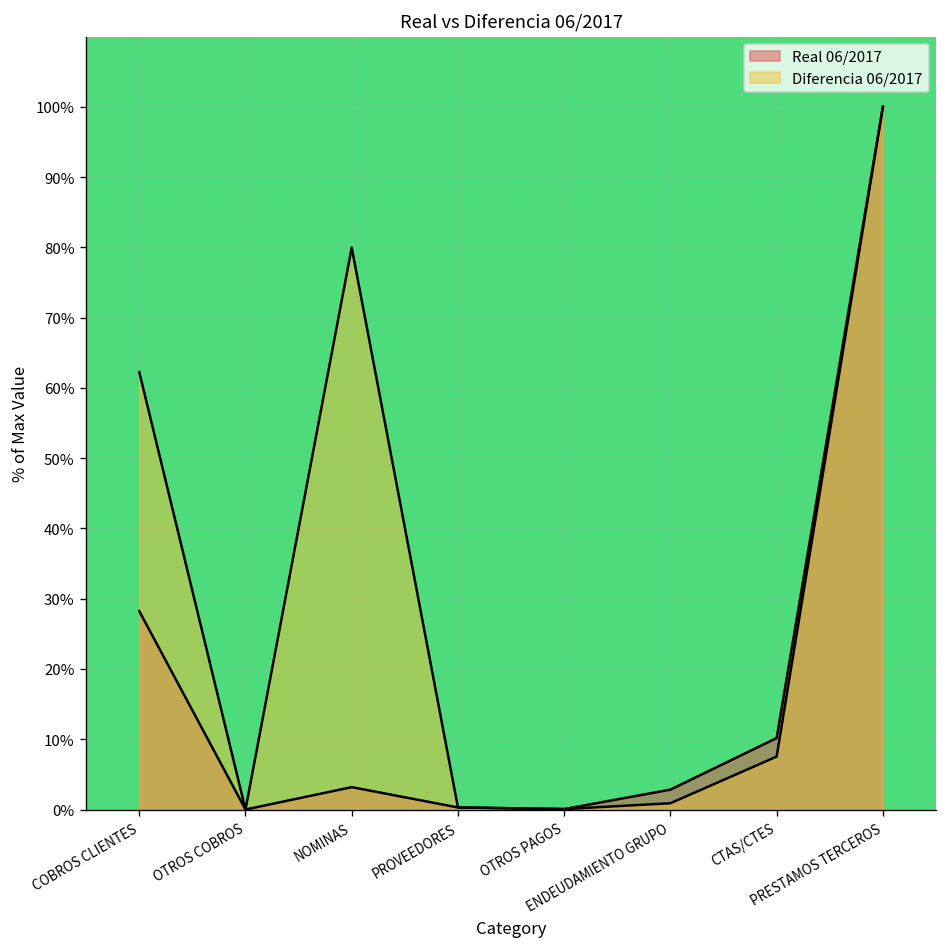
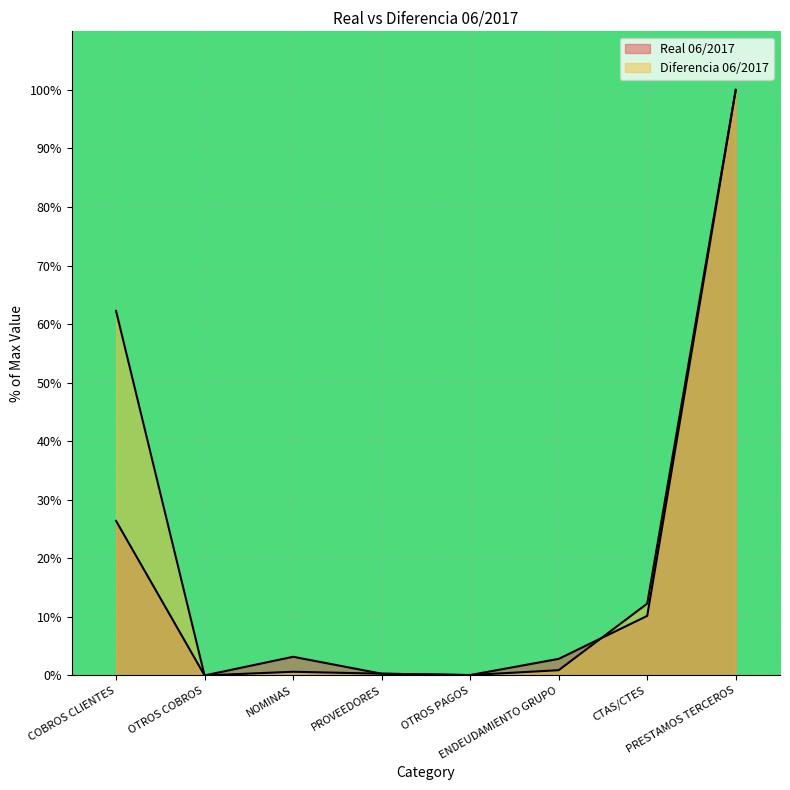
Real 06/2017, COBROS CLIENTES: 28% -> 26%
Diferencia 06/2017, NOMINAS: 80% -> 1%
Diferencia 06/2017, CTAS/CTES: 8% -> 12%
